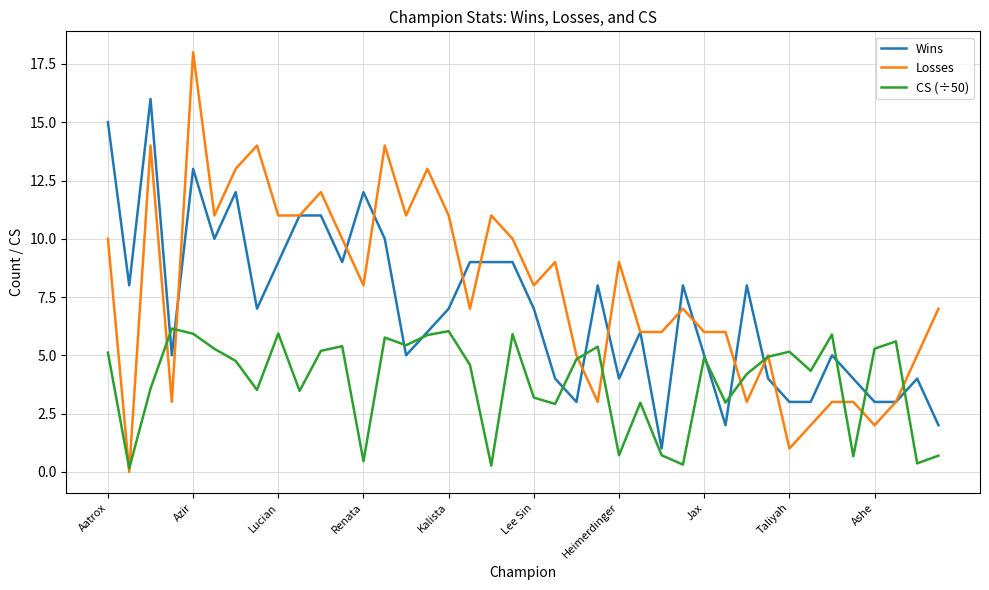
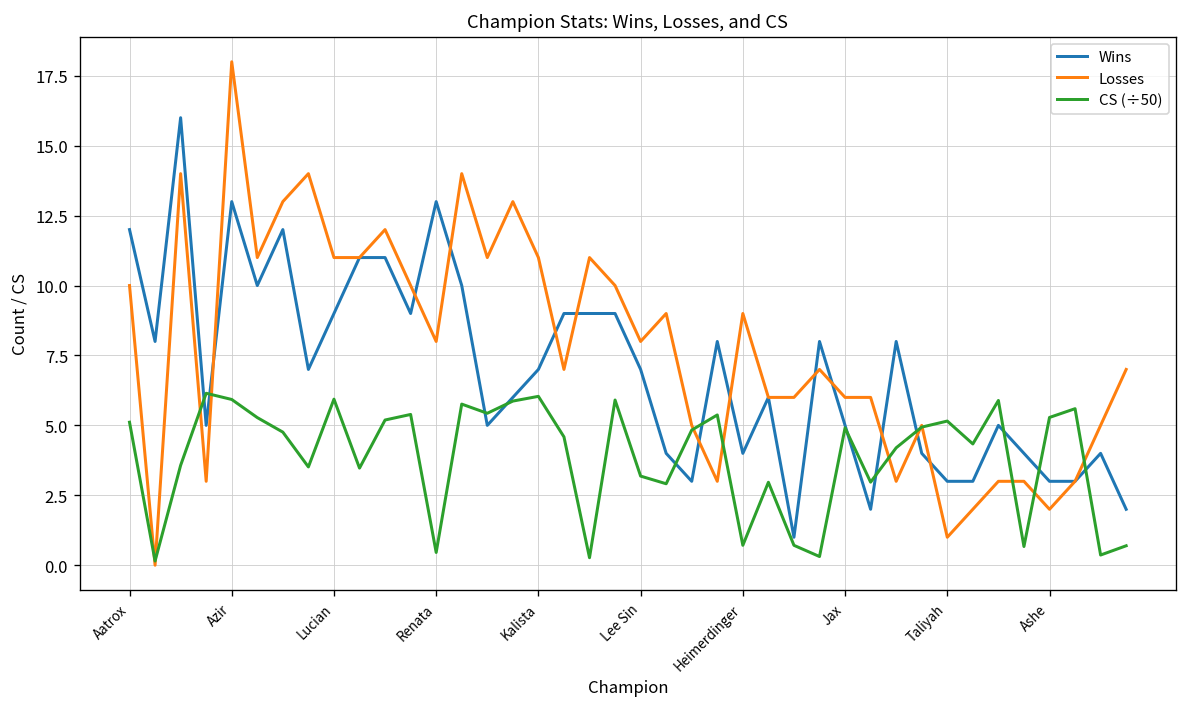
Wins, Aatrox: 15 -> 12
Wins, Renata: 12 -> 13
